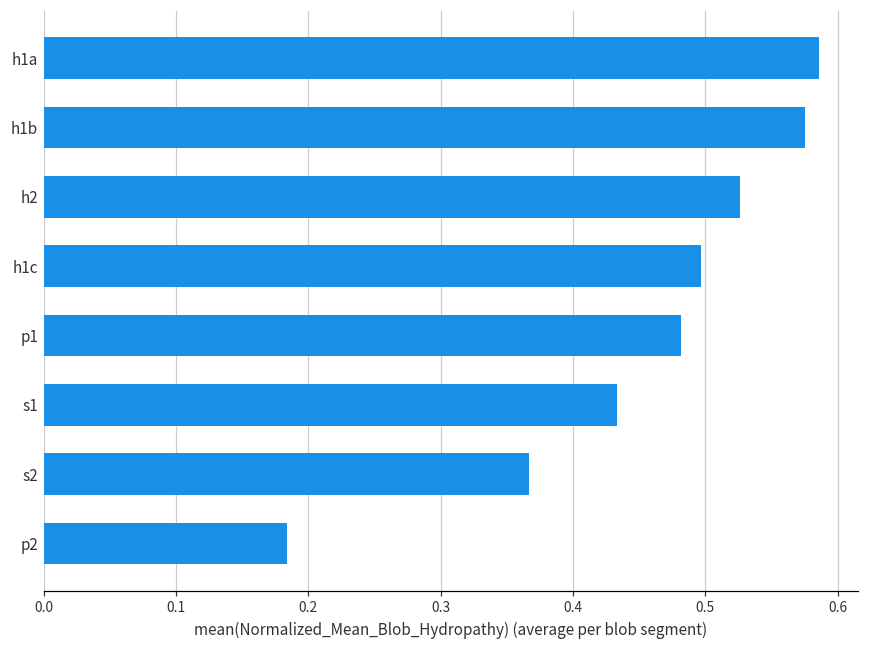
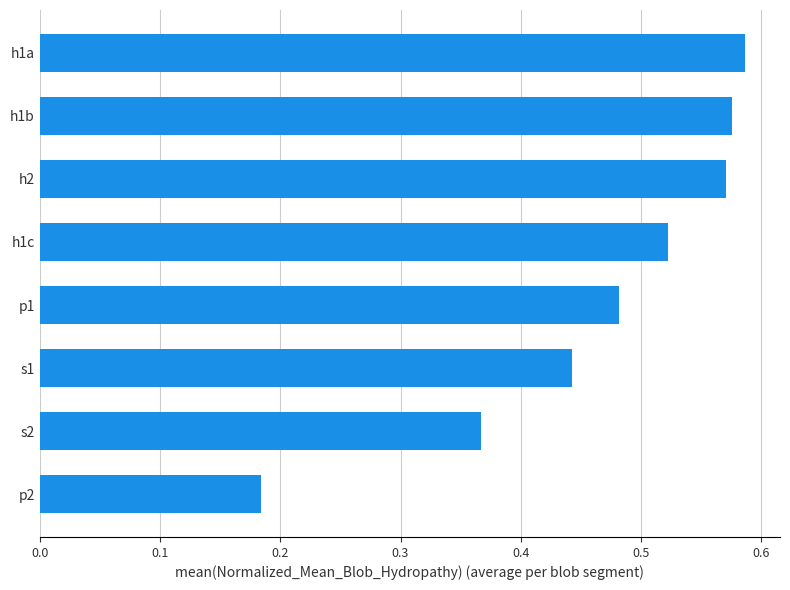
h2: 0.526 -> 0.571
h1c: 0.497 -> 0.522
s1: 0.433 -> 0.442
